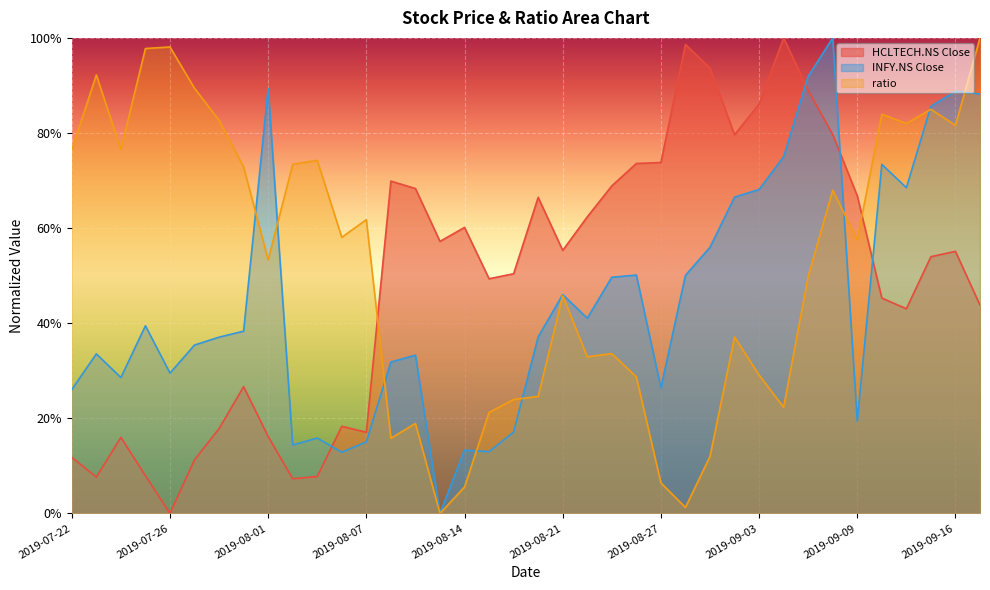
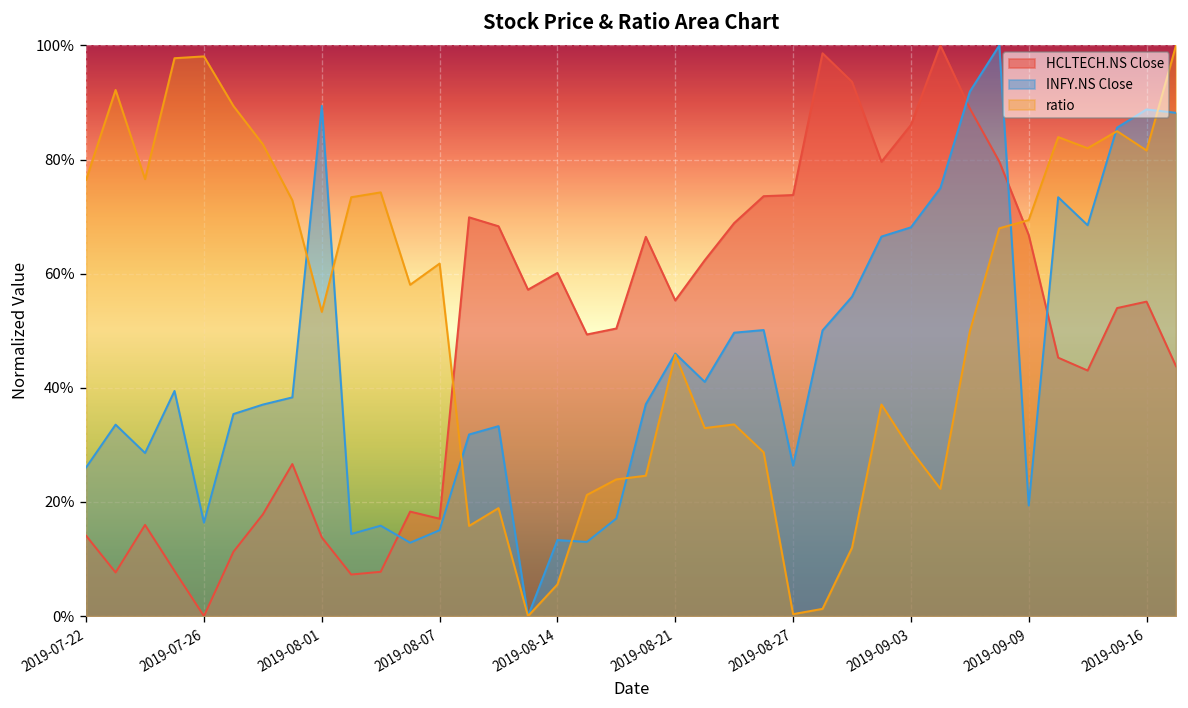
HCLTECH.NS Close, 2019-07-22: 12% -> 14%
INFY.NS Close, 2019-07-26: 30% -> 16%
HCLTECH.NS Close, 2019-08-01: 16% -> 14%
ratio, 2019-08-27: 6% -> 0%
ratio, 2019-09-09: 58% -> 69%
